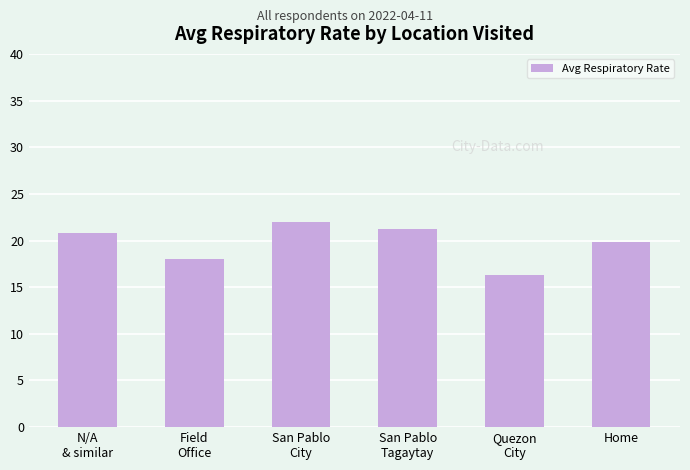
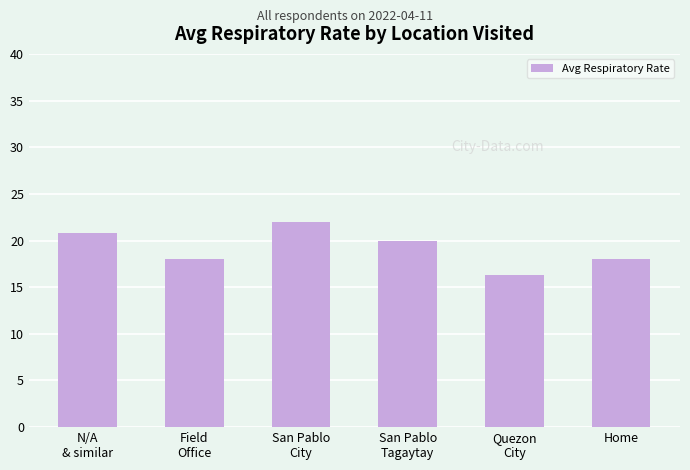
San Pablo Tagaytay: 21 -> 20
Home: 20 -> 18
